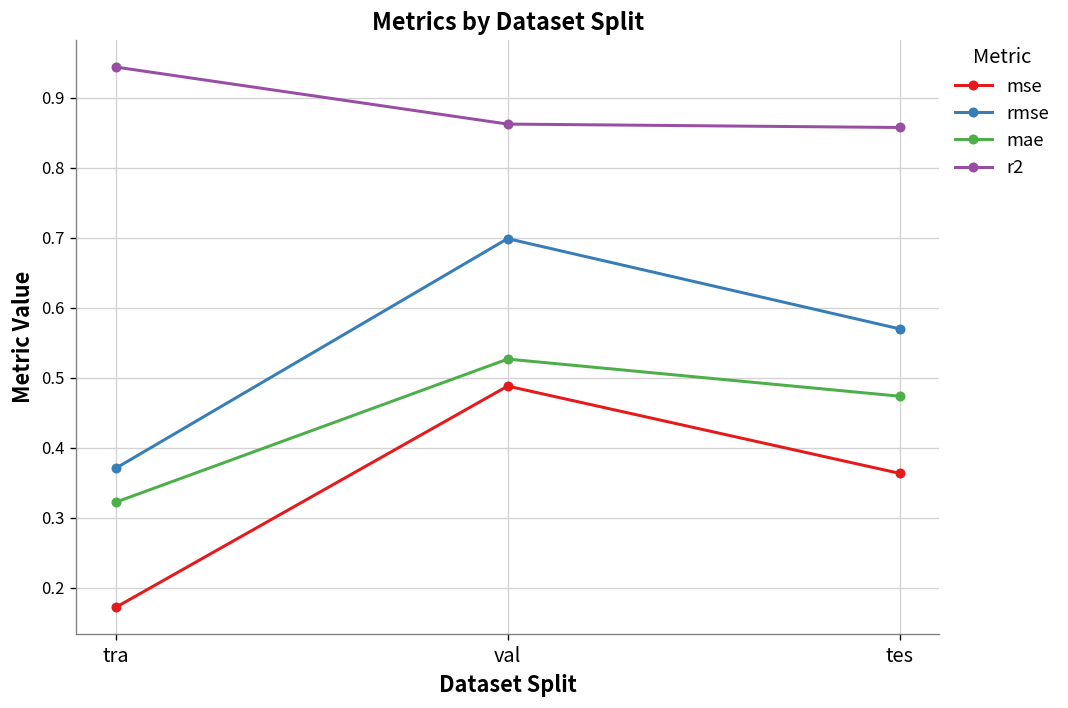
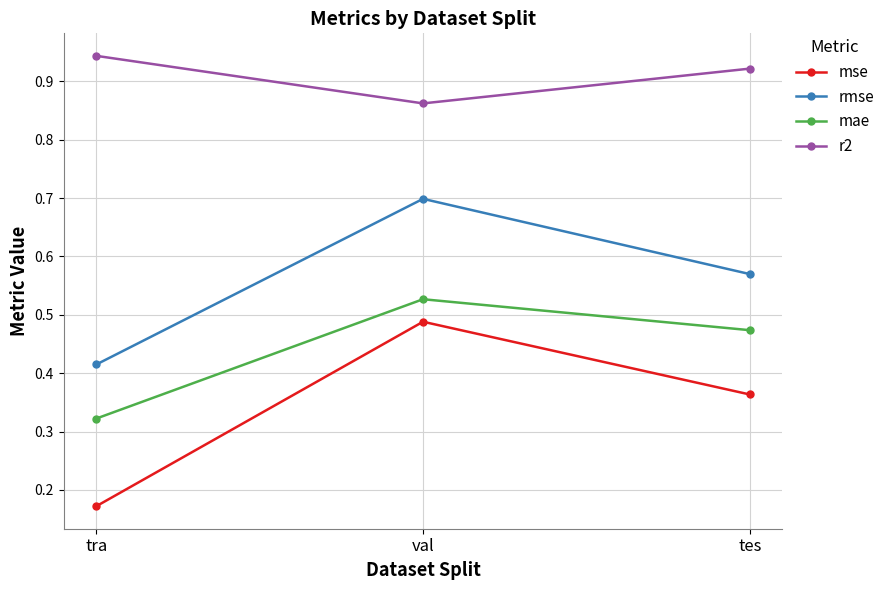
rmse, tra: 0.37 -> 0.42
r2, tes: 0.86 -> 0.92
